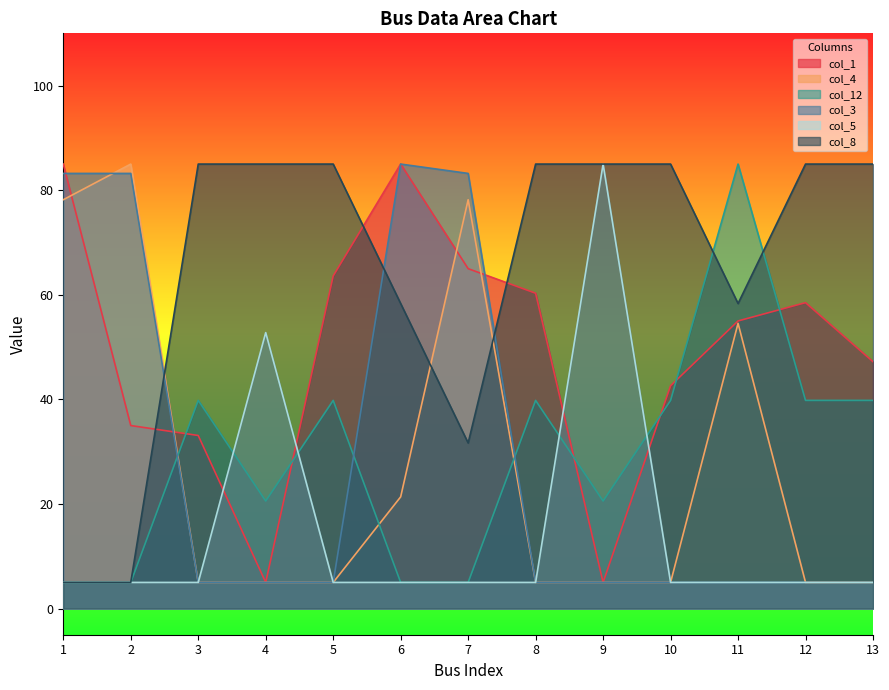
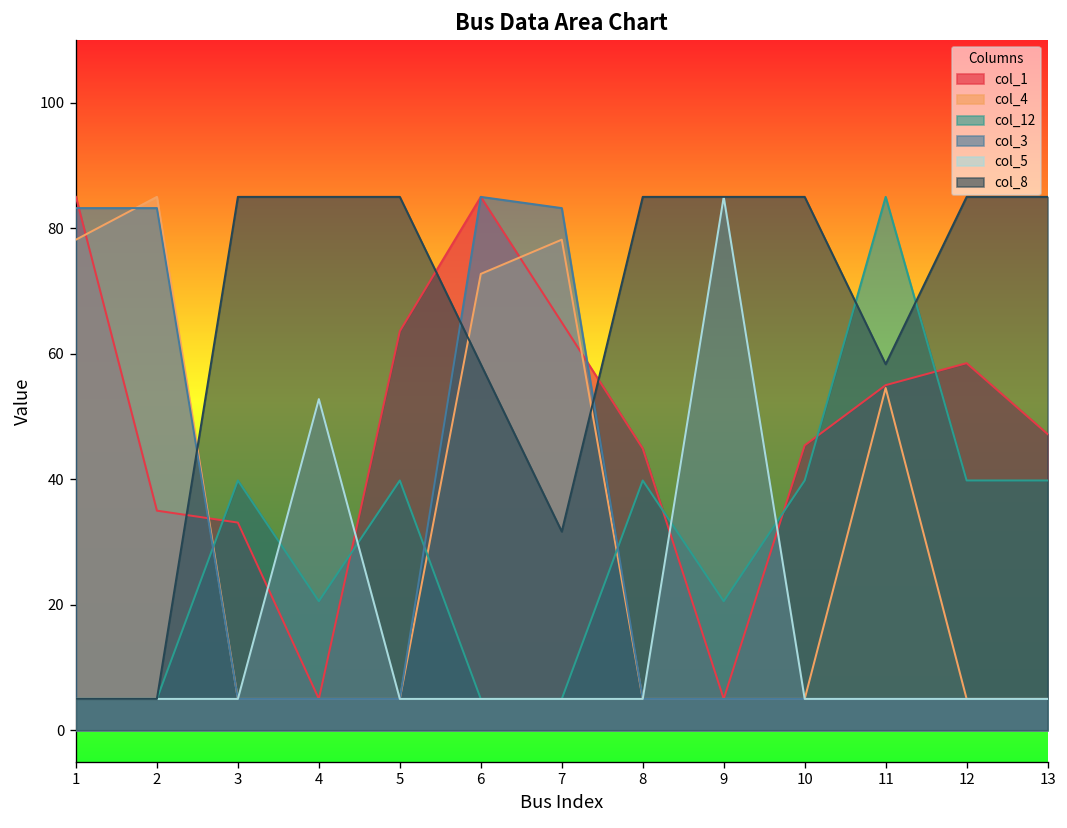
col_4, 6: 21 -> 73
col_1, 8: 60 -> 45
col_1, 10: 43 -> 45
